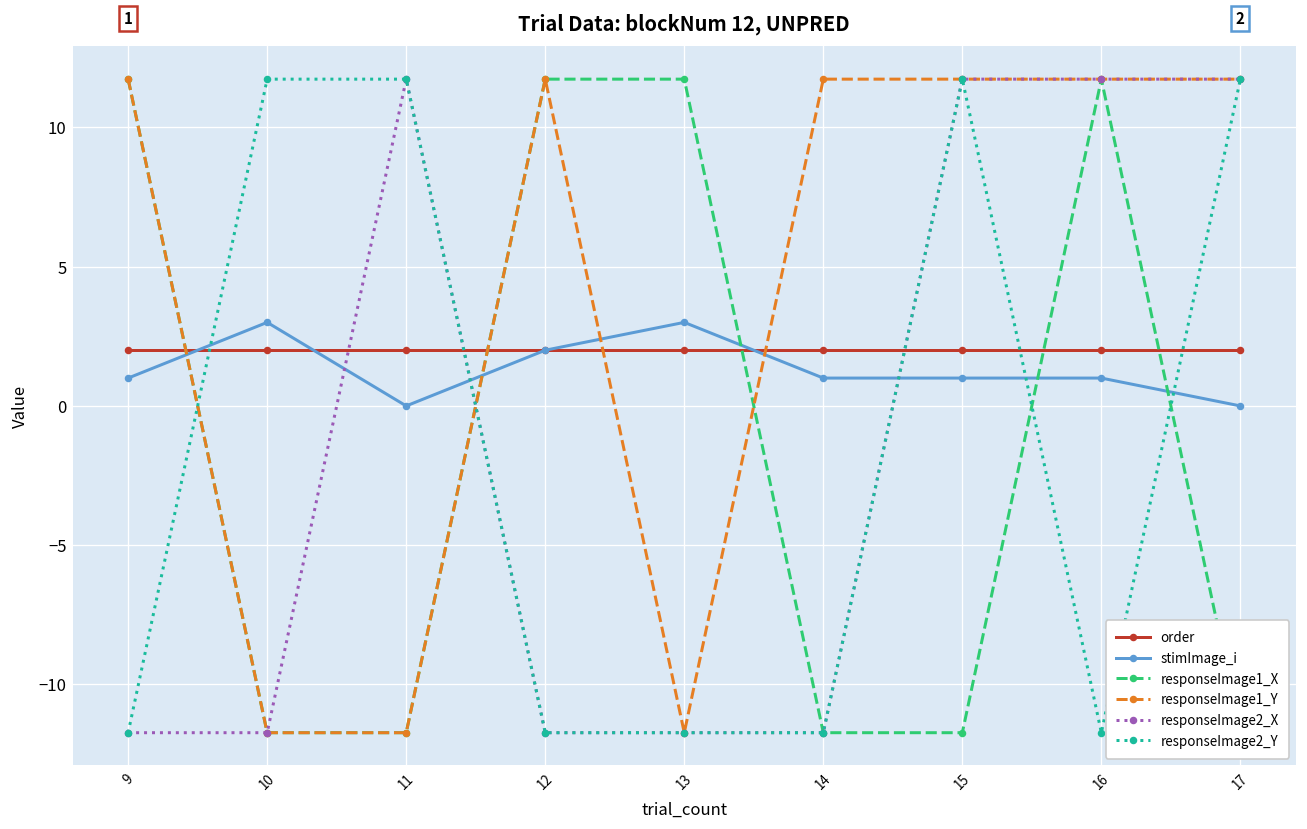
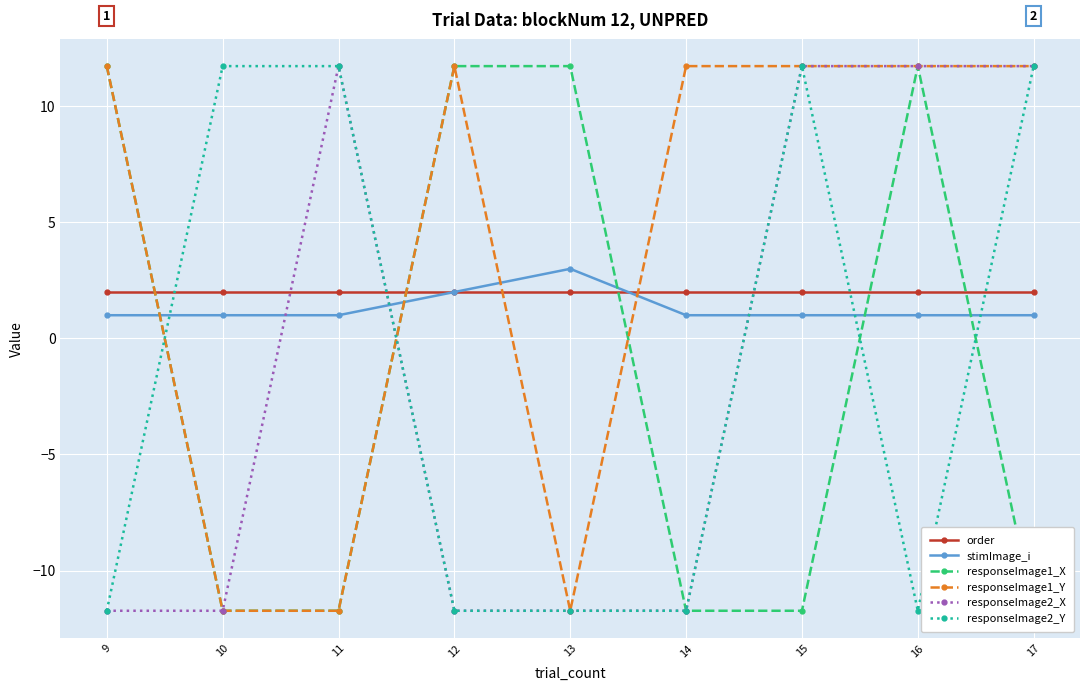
stimImage_i, 10: 3 -> 1
stimImage_i, 11: 0 -> 1
stimImage_i, 17: 0 -> 1
